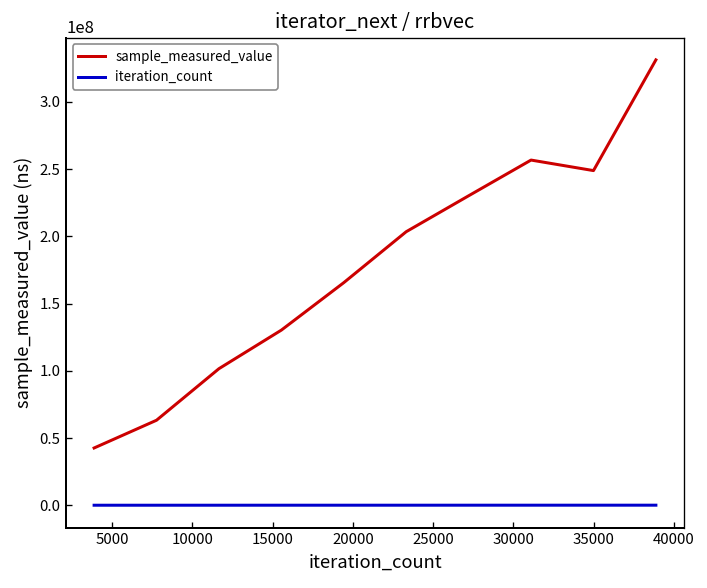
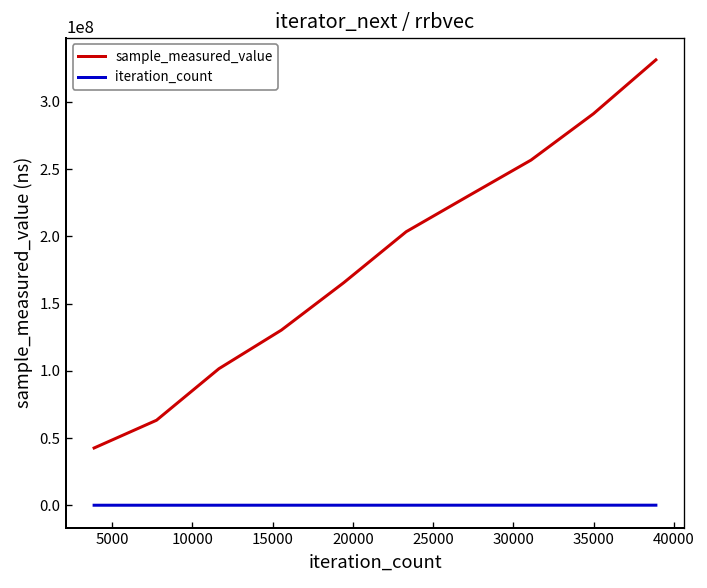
sample_measured_value, 35000: 249000000 -> 291000000
